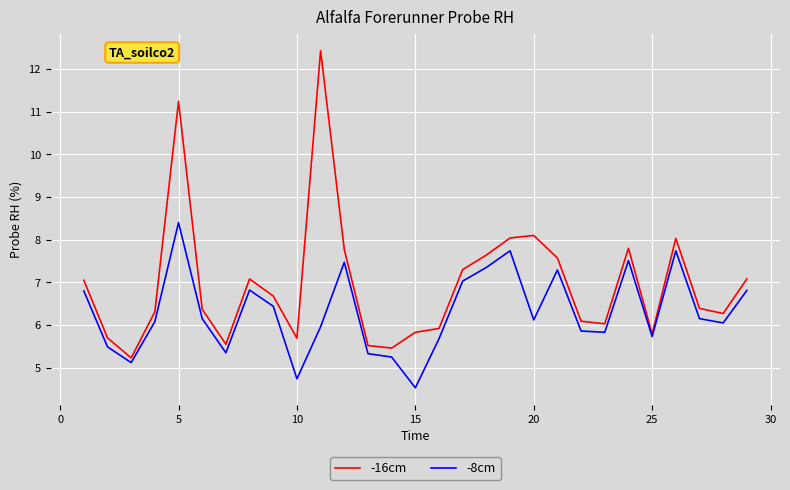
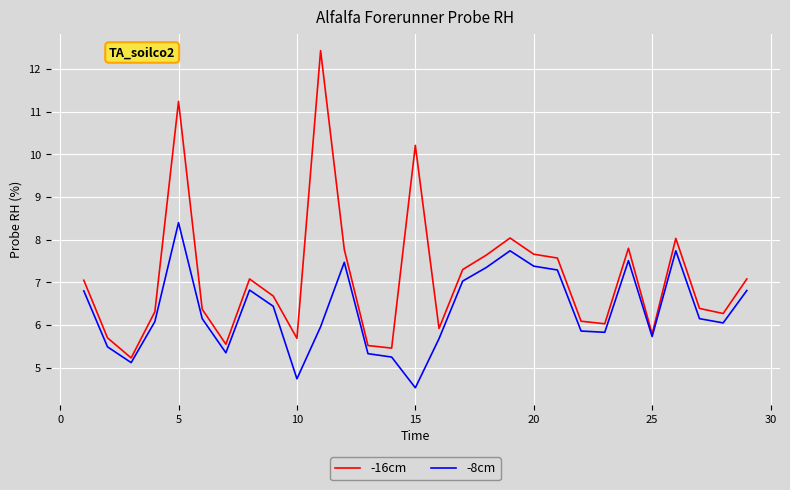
-16cm, 15: 5.8 -> 10.2
-16cm, 20: 8.1 -> 7.7
-8cm, 20: 6.1 -> 7.4
